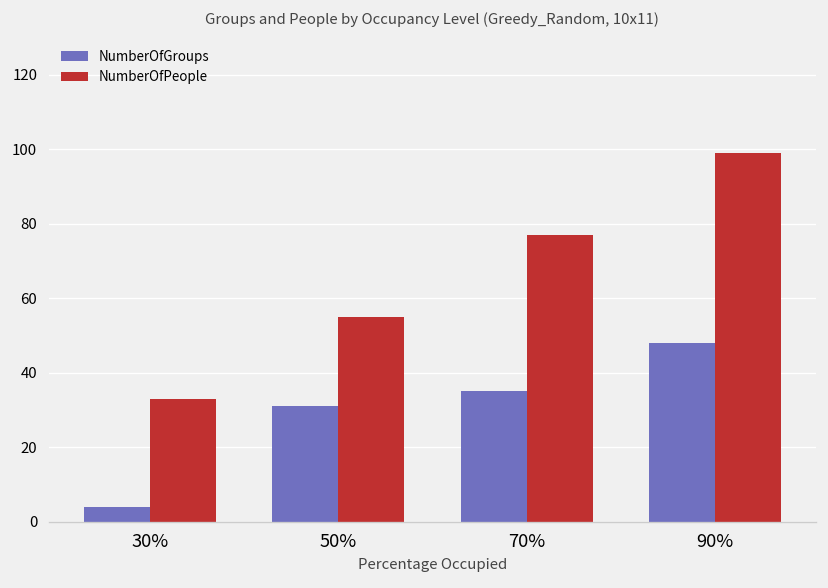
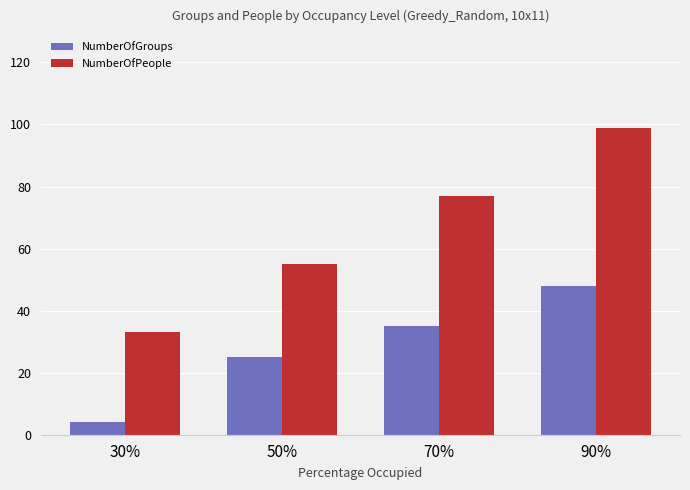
NumberOfGroups, 50%: 31 -> 25
